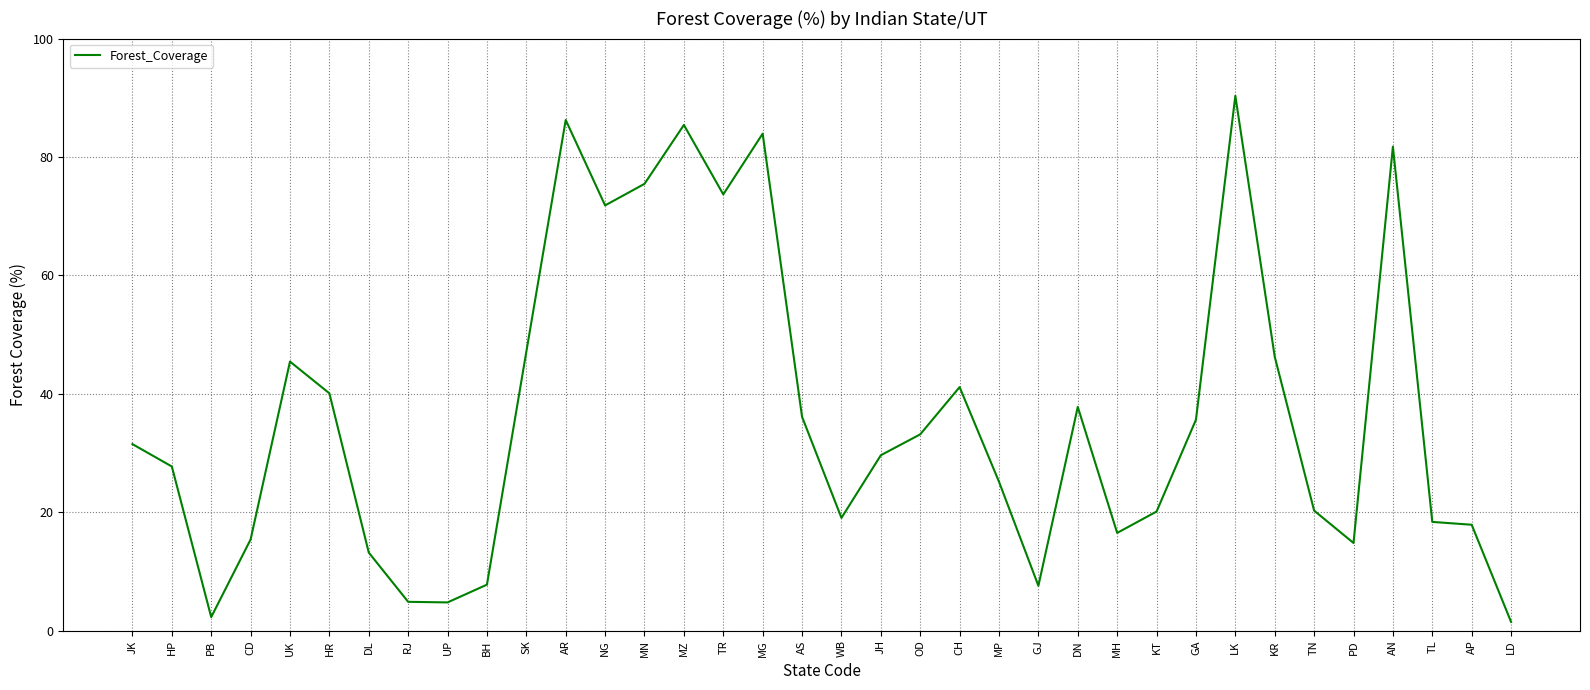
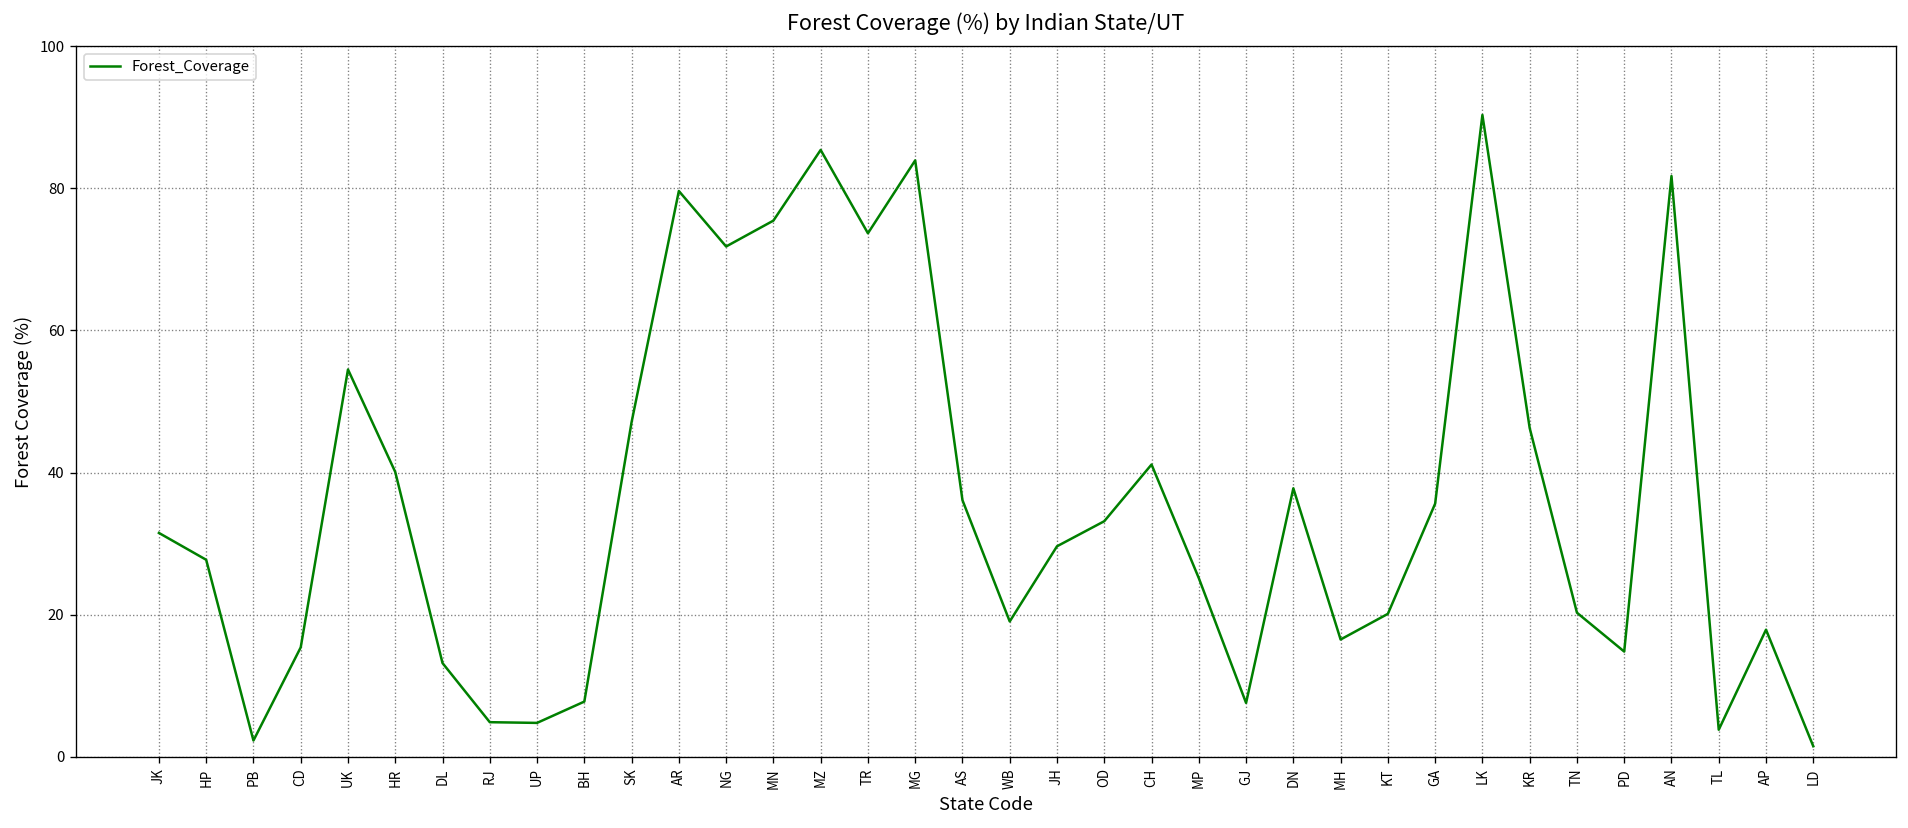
UK: 45 -> 55
AR: 86 -> 80
TL: 18 -> 4
